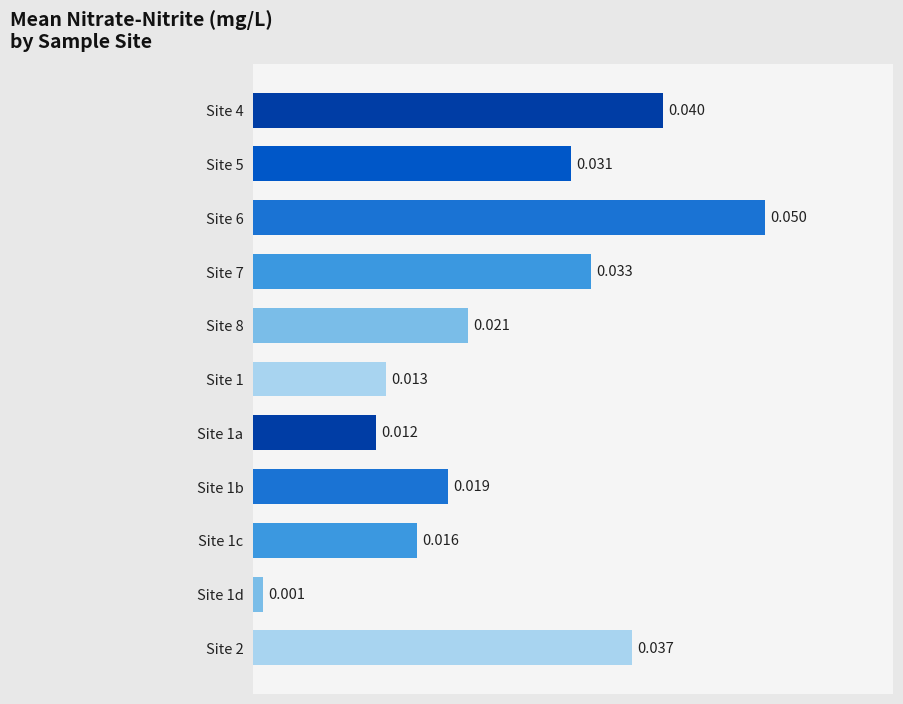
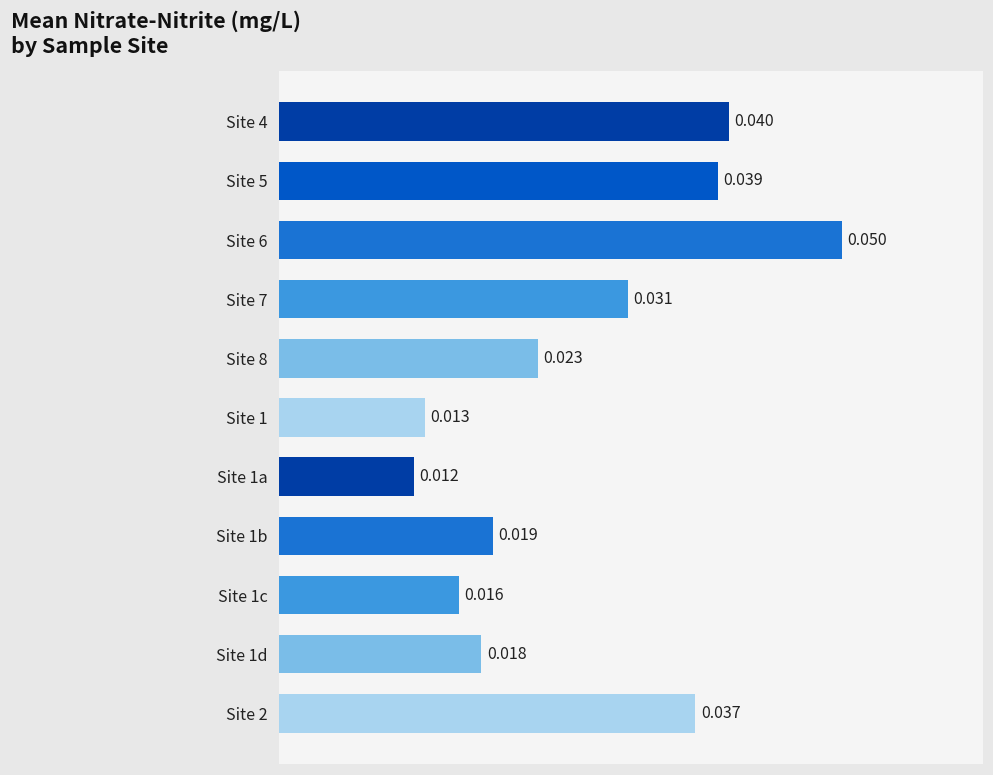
Site 5: 0.031 -> 0.039
Site 7: 0.033 -> 0.031
Site 8: 0.021 -> 0.023
Site 1d: 0.001 -> 0.018
